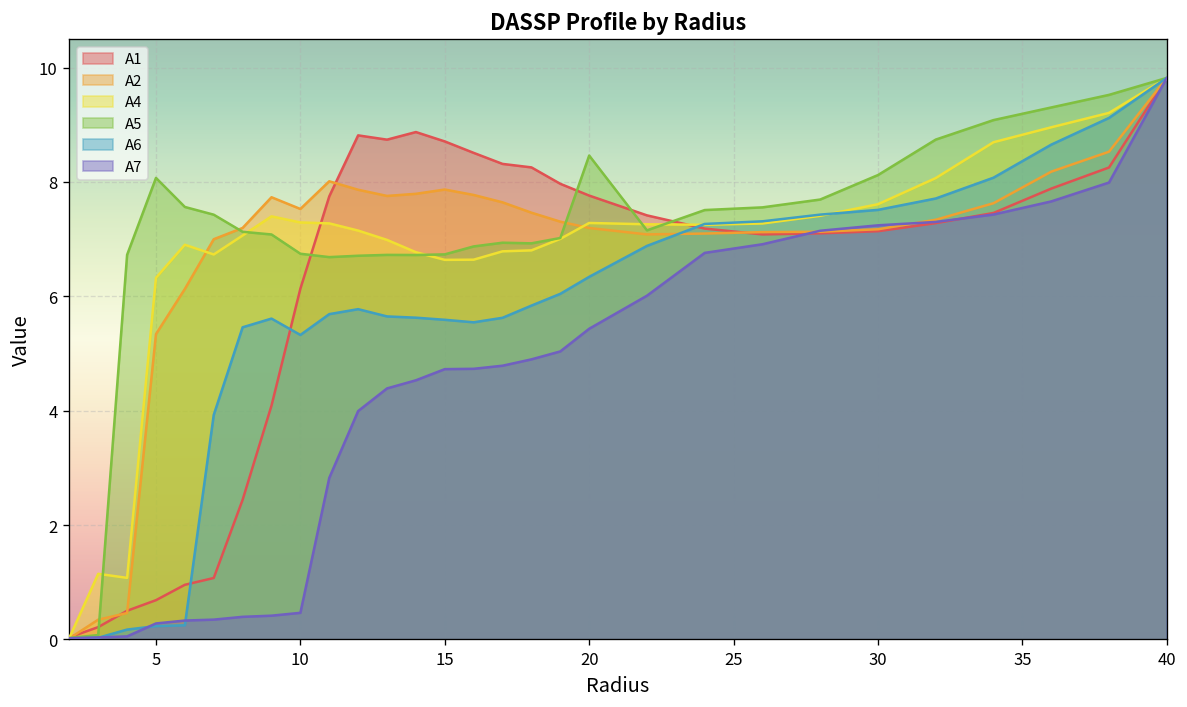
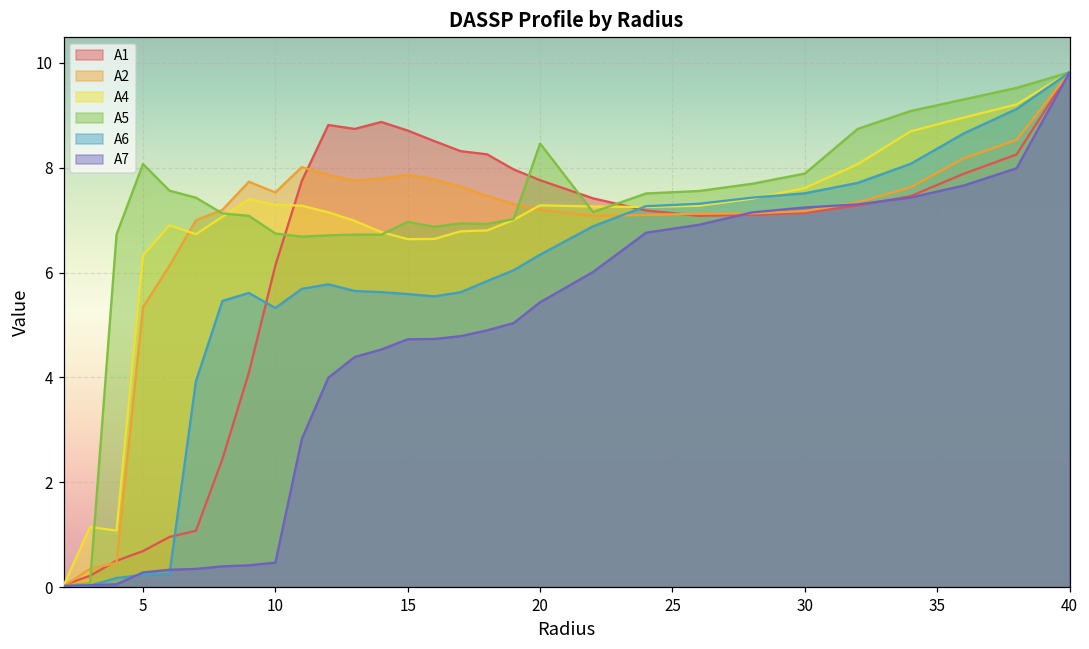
A5, 15: 6.7 -> 7.0
A5, 30: 8.1 -> 7.9
